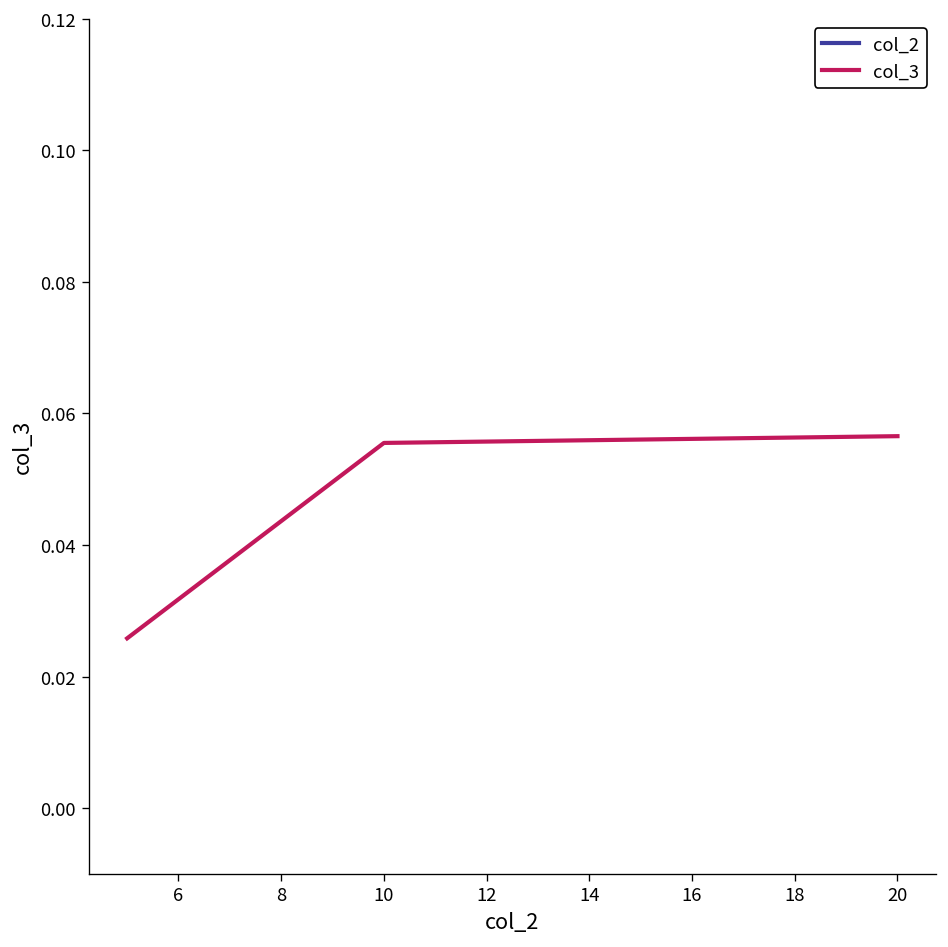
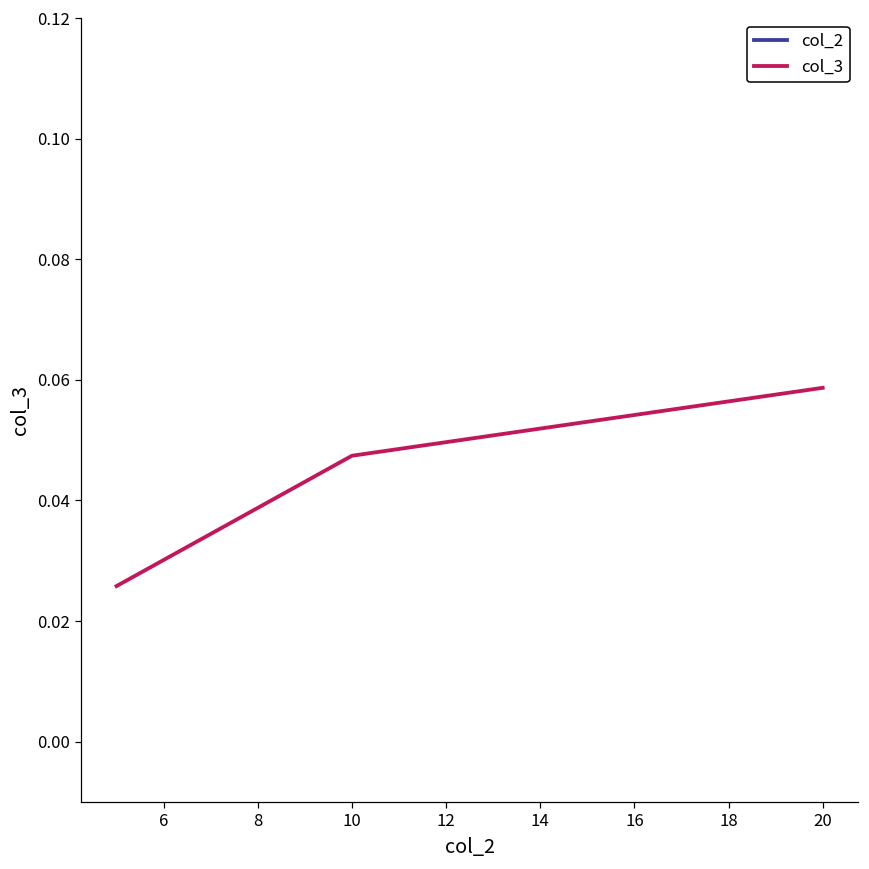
col_3, 10: 0.056 -> 0.047
col_3, 20: 0.057 -> 0.059
